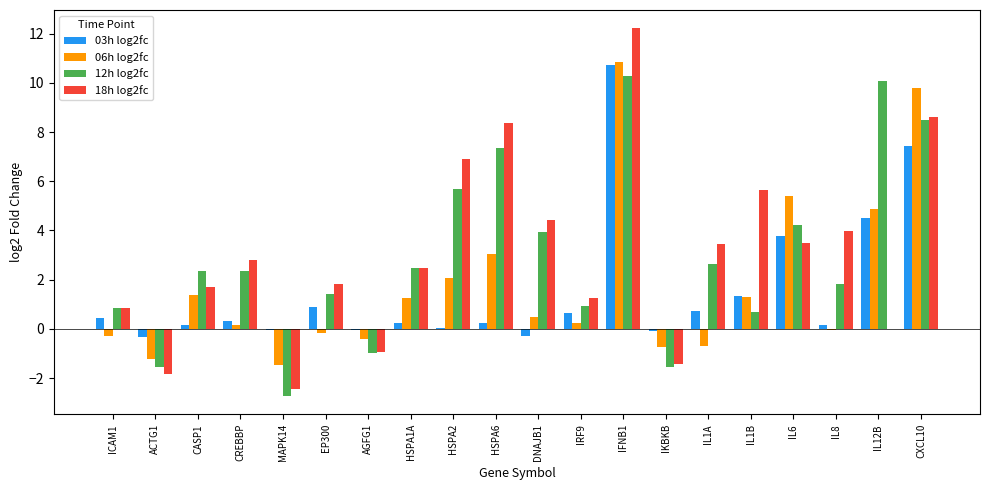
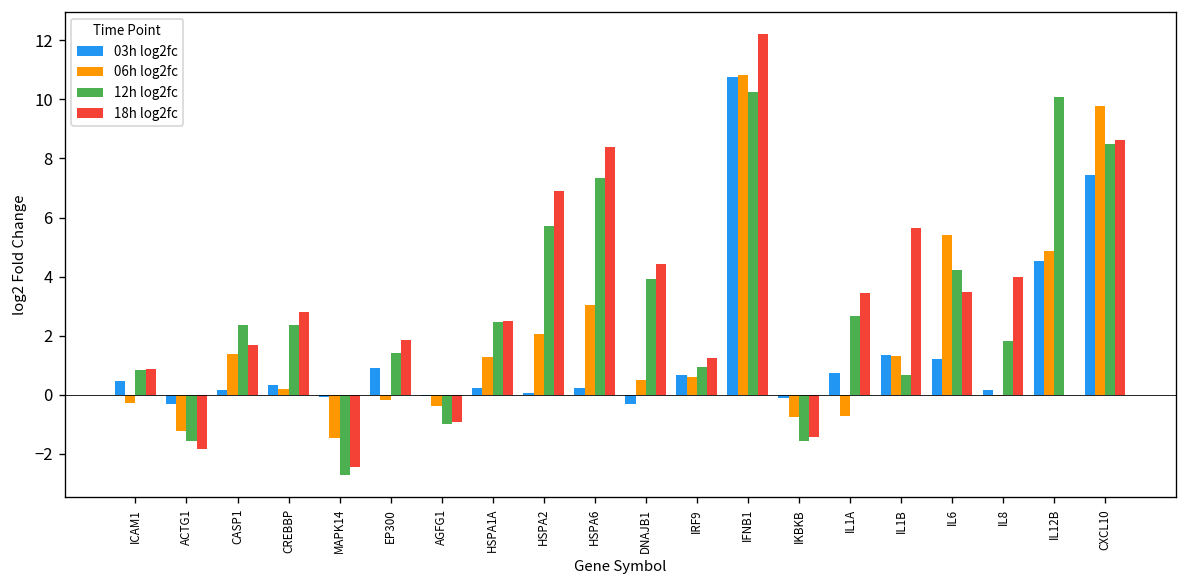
06h log2fc, IRF9: 0.3 -> 0.6
03h log2fc, IL6: 3.8 -> 1.2
